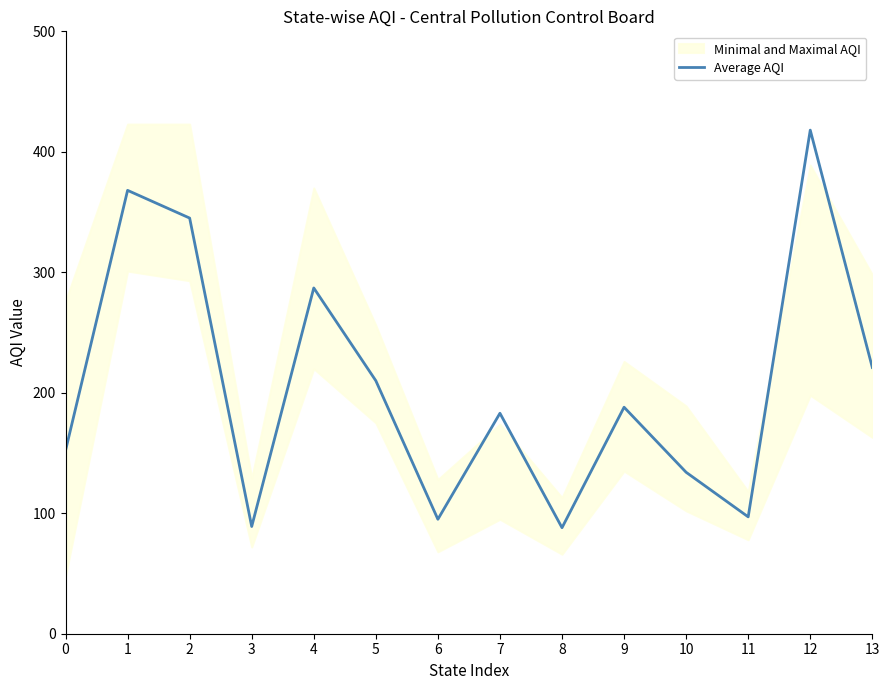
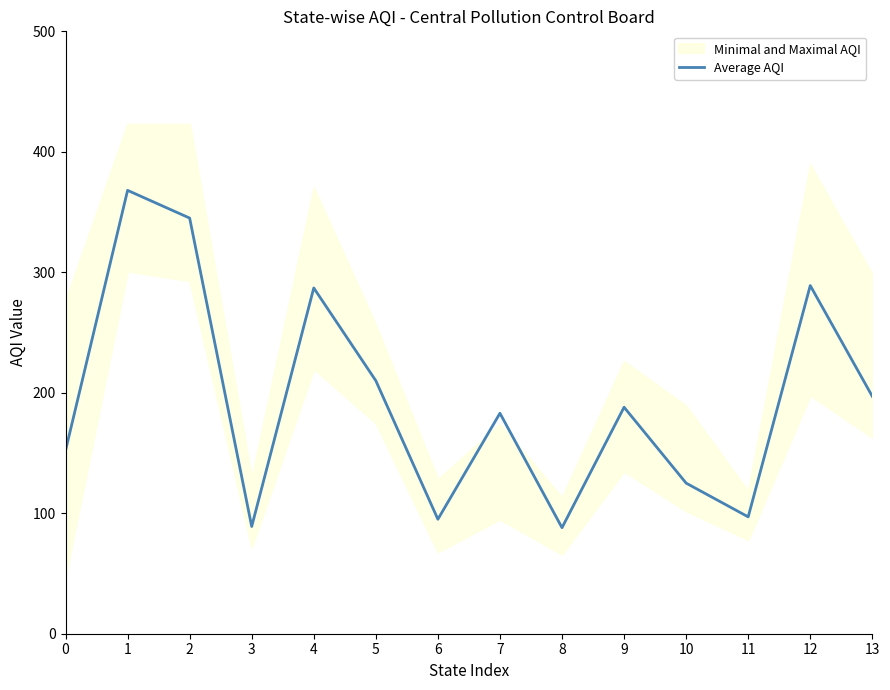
Average AQI, 10: 134 -> 125
Average AQI, 12: 418 -> 289
Average AQI, 13: 221 -> 197
